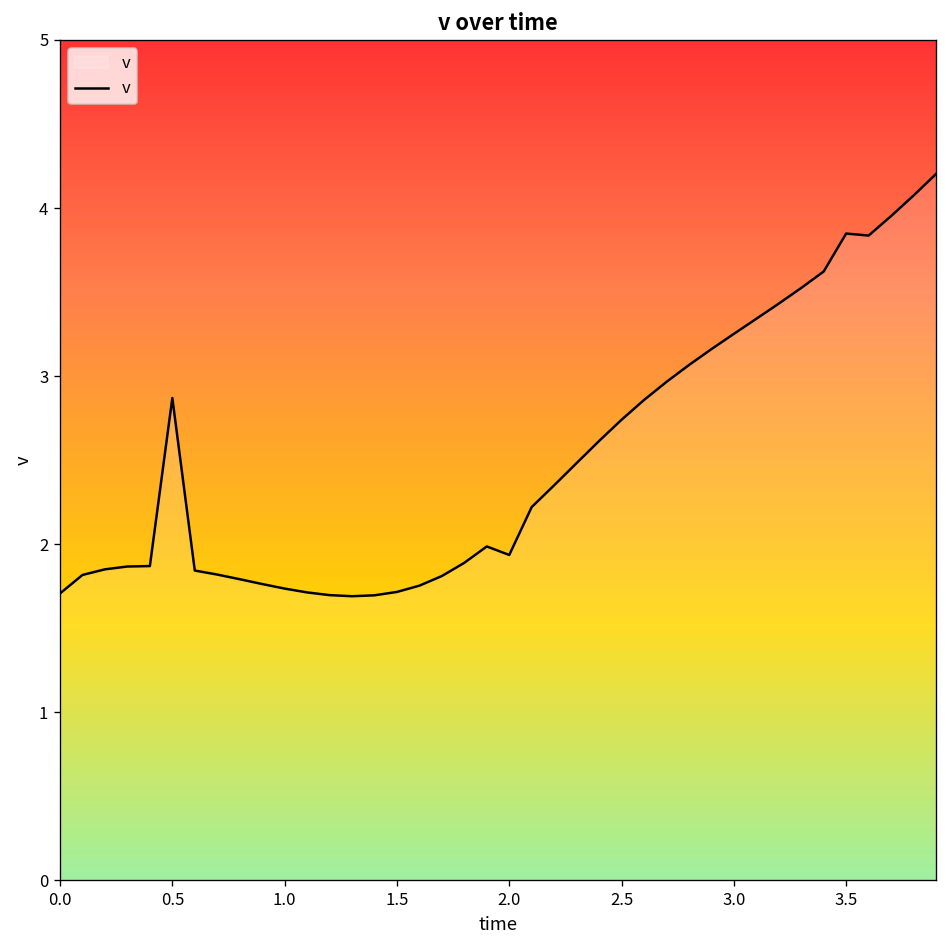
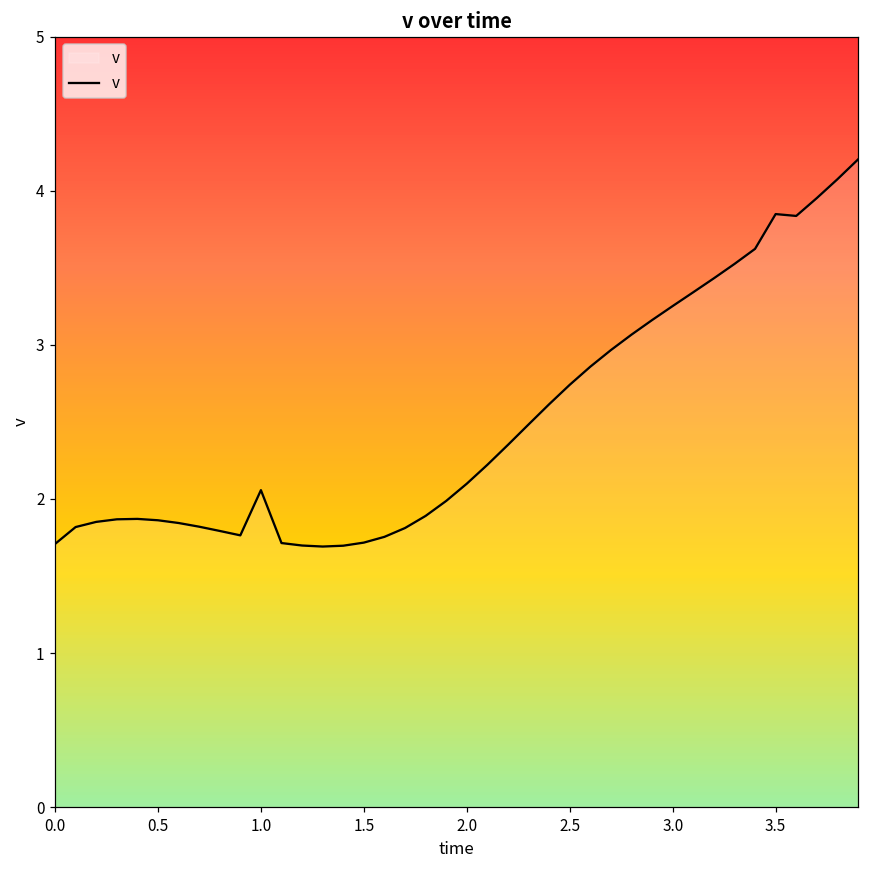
0.5: 2.87 -> 1.86
1.0: 1.74 -> 2.06
2.0: 1.94 -> 2.10
